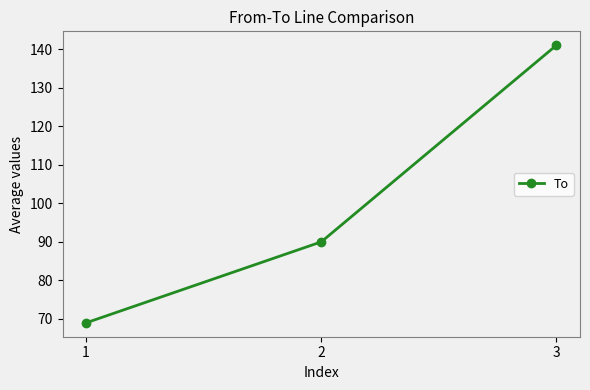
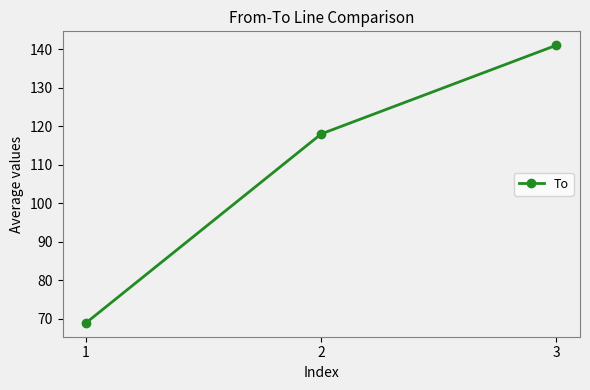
2: 90 -> 118
